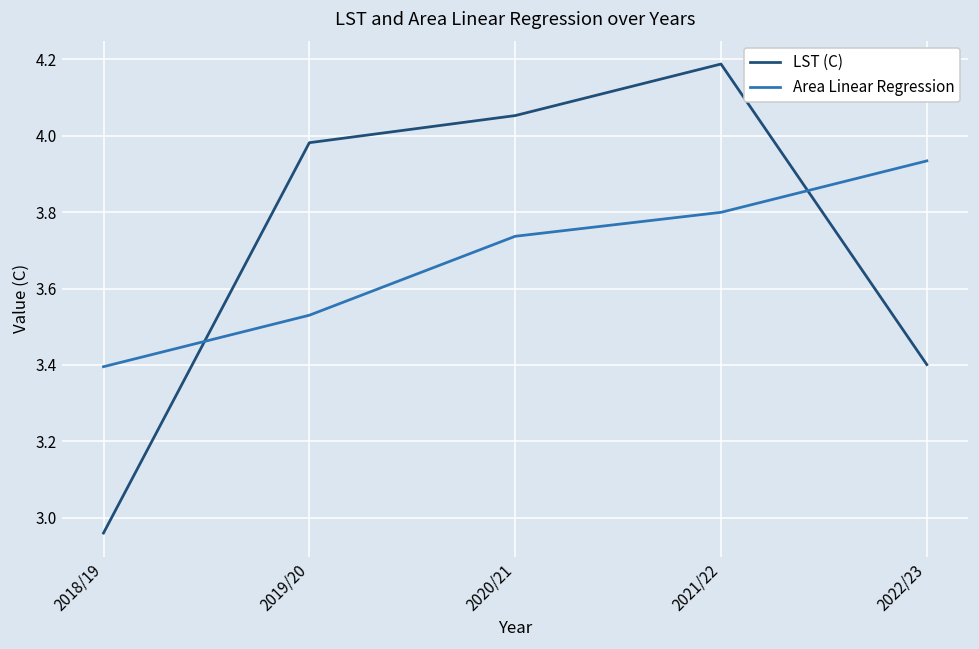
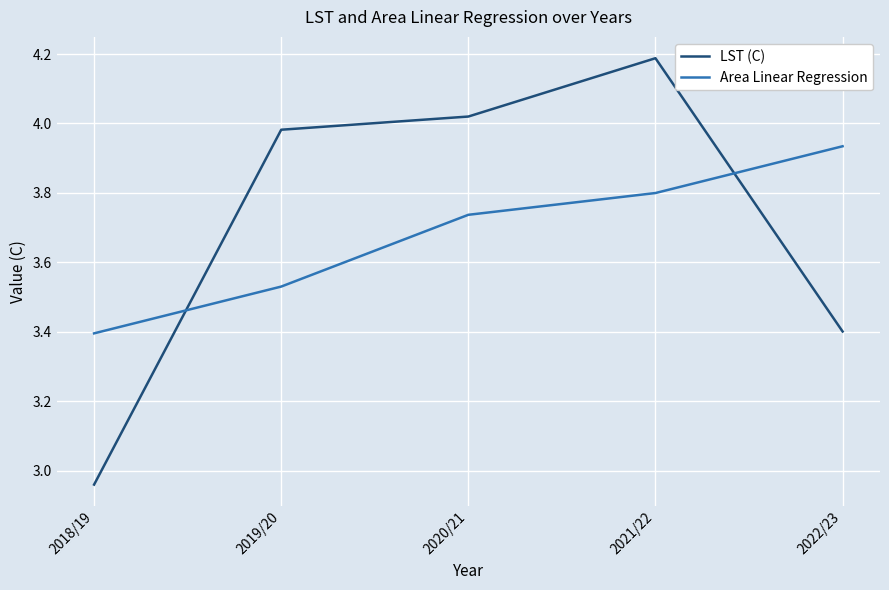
LST (C), 2020/21: 4.05 -> 4.02
